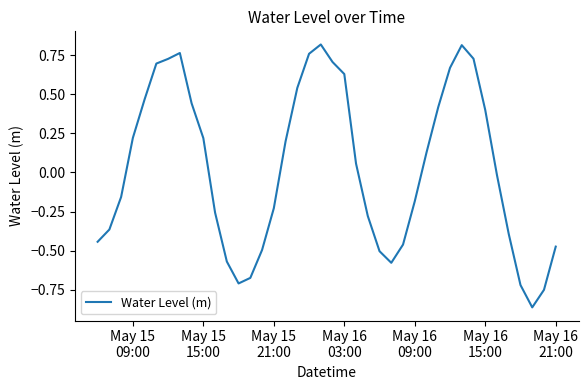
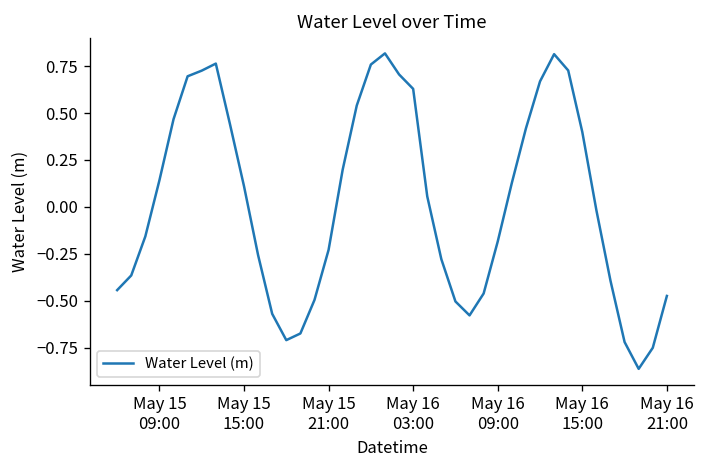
May 15 09:00: 0.22 -> 0.14
May 15 15:00: 0.22 -> 0.11
